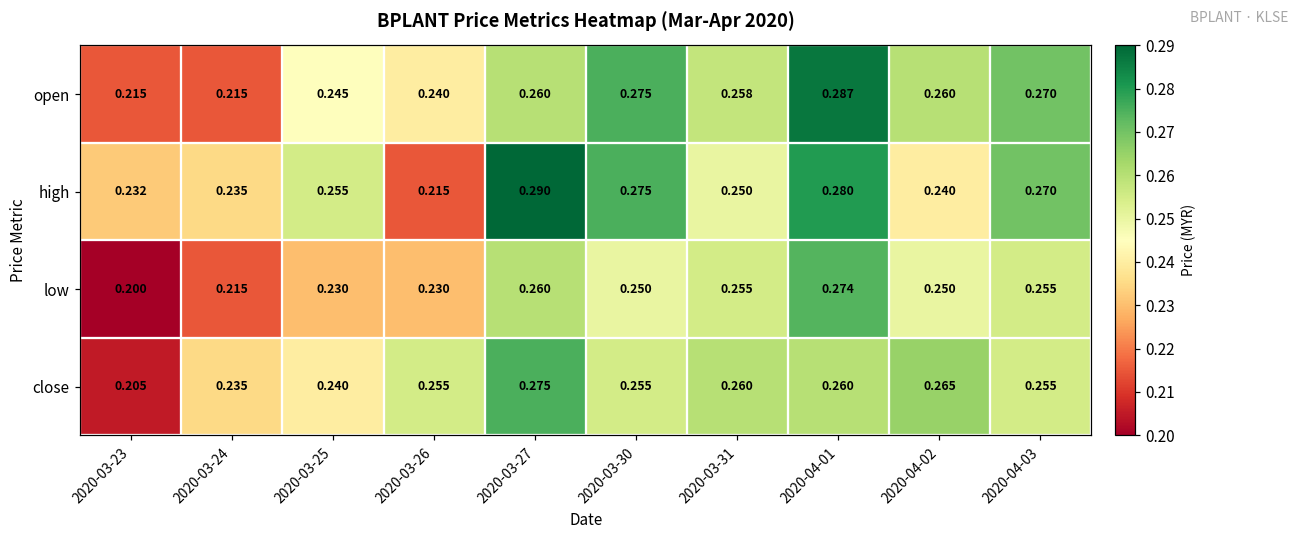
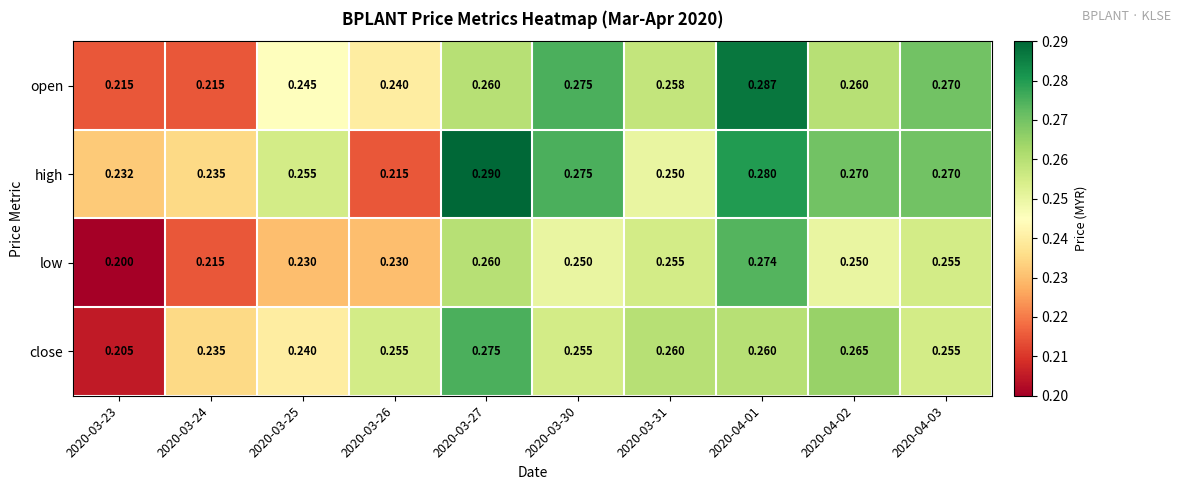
high, 2020-04-02: 0.240 -> 0.270
